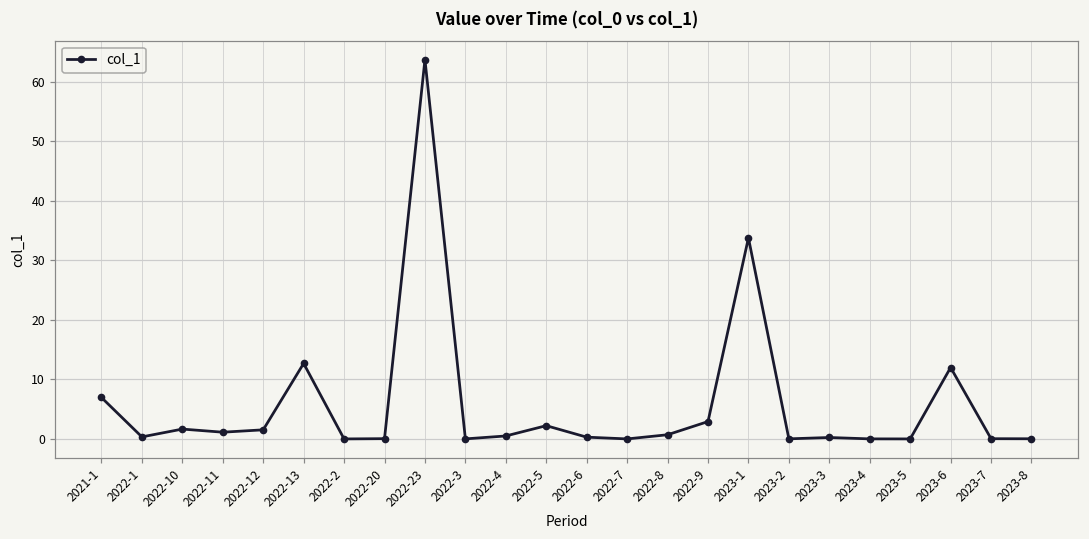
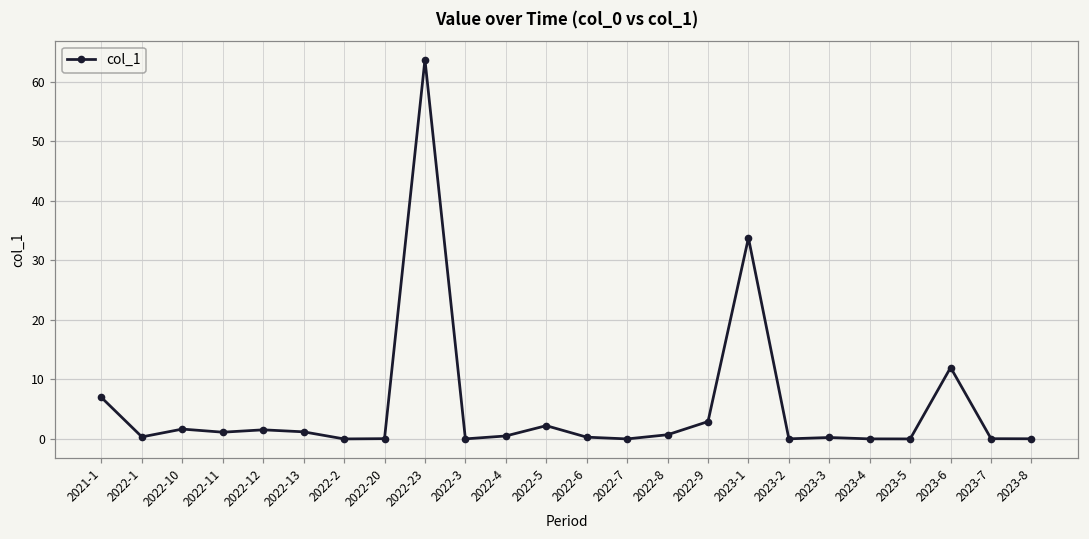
2022-13: 13 -> 1
